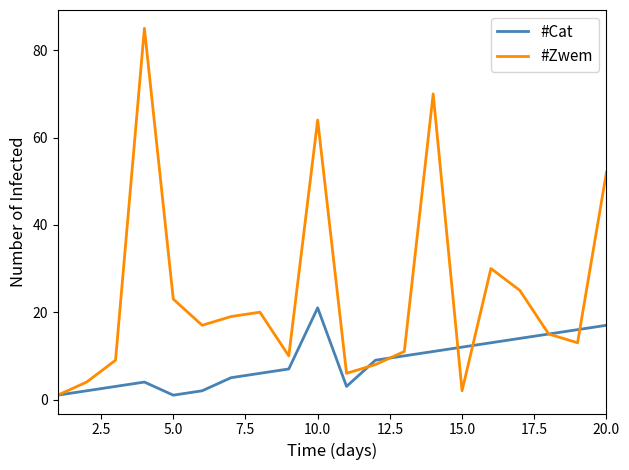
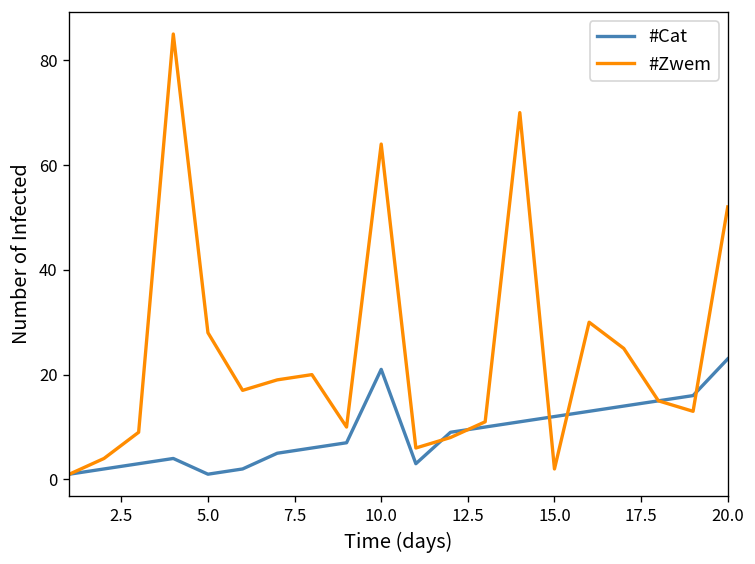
#Zwem, 5.0: 23 -> 28
#Cat, 20.0: 17 -> 23
